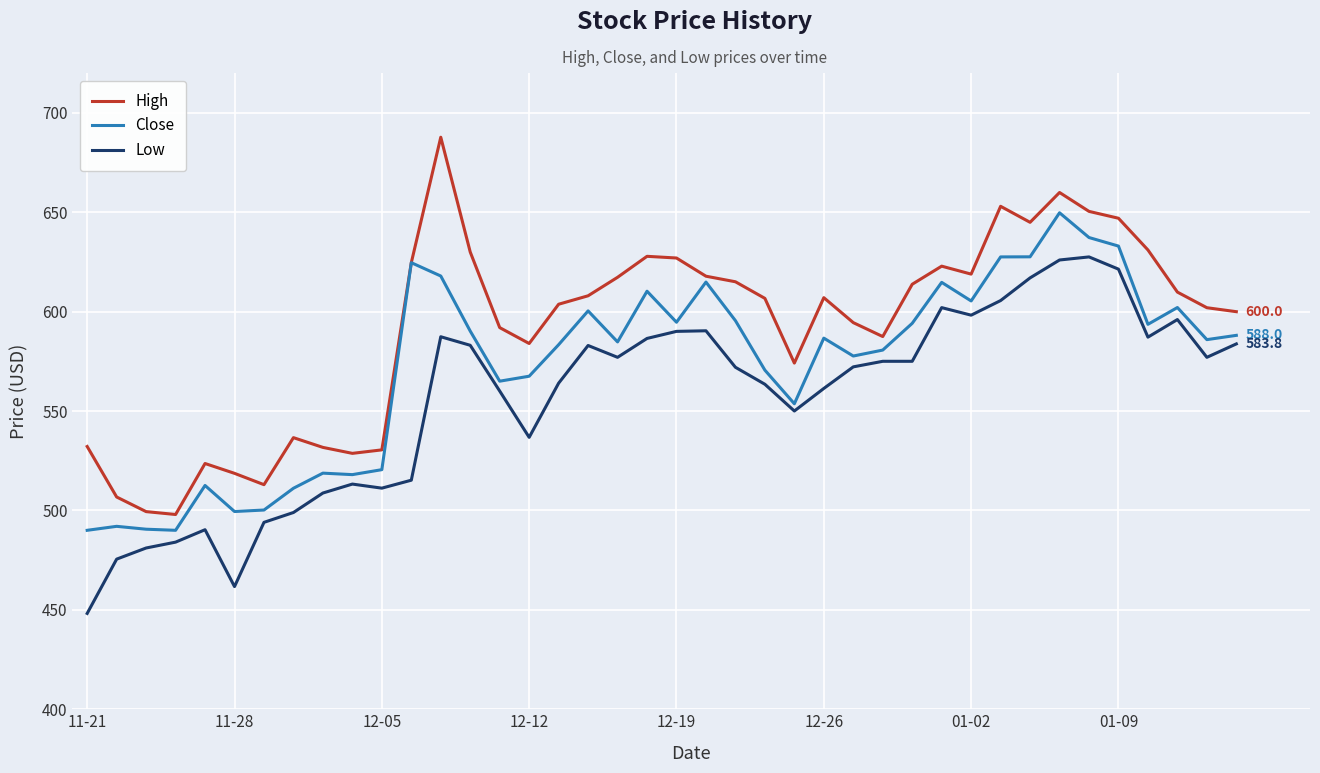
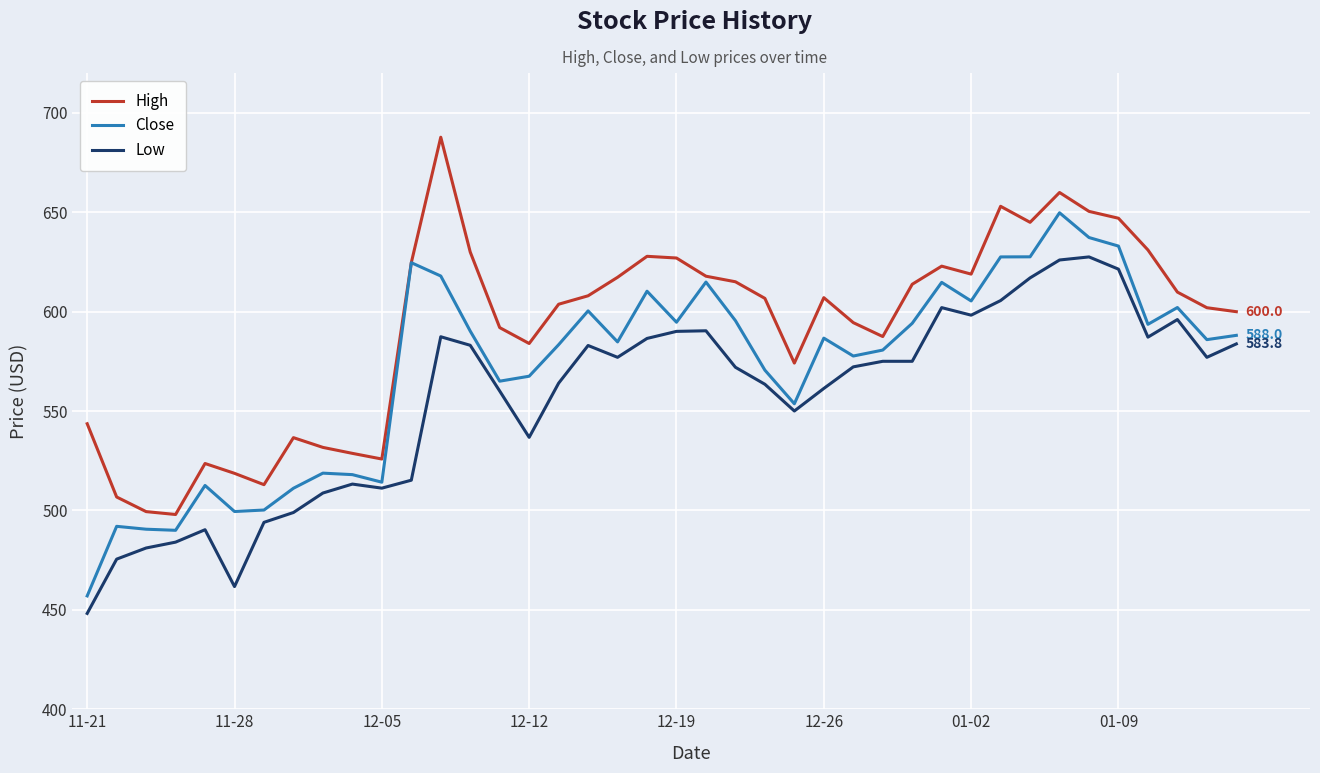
High, 11-21: 532 -> 544
Close, 11-21: 490 -> 457
High, 12-05: 530 -> 526
Close, 12-05: 521 -> 514
